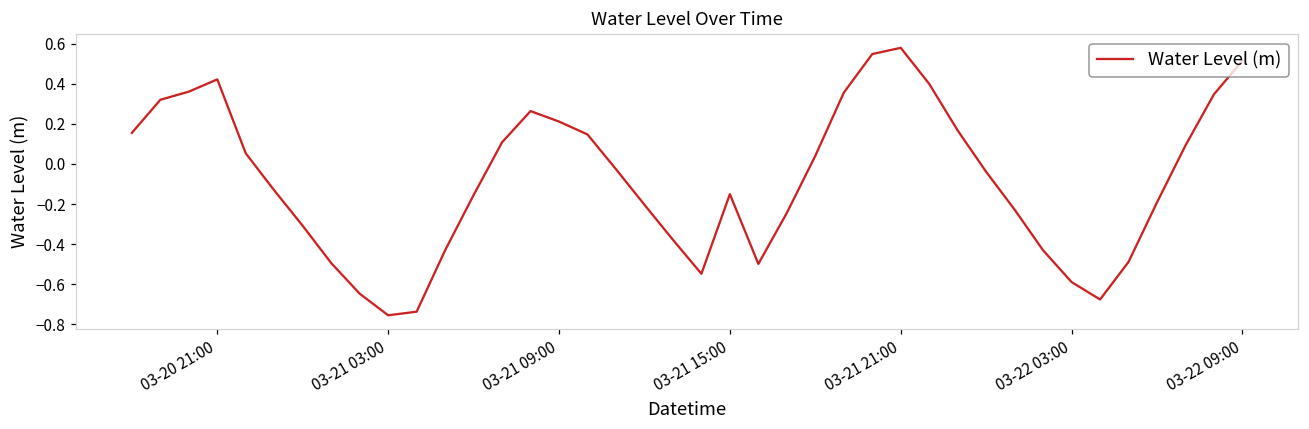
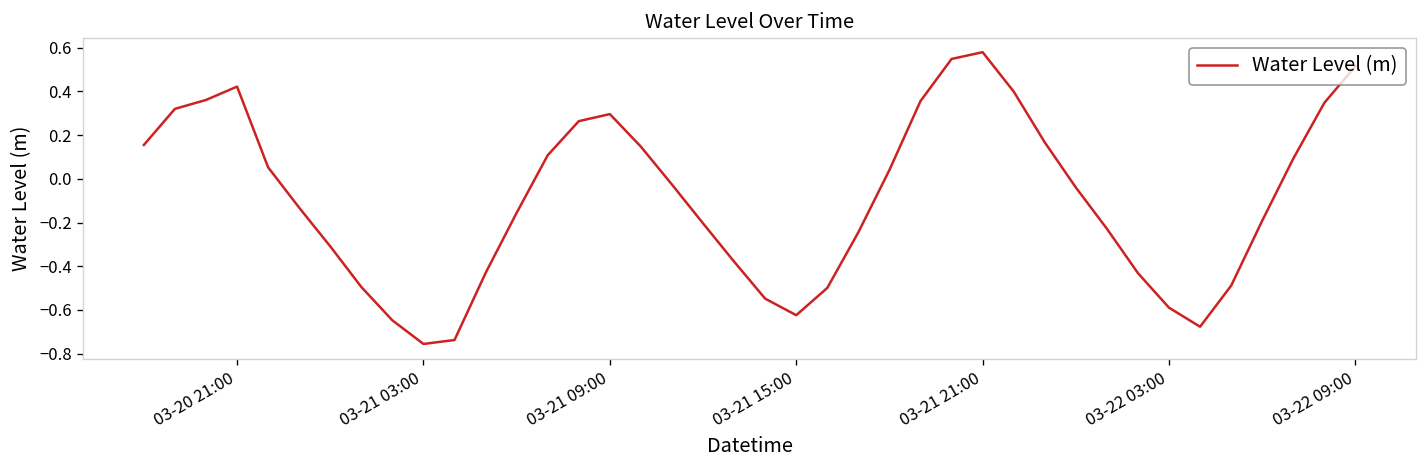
03-21 09:00: 0.21 -> 0.30
03-21 15:00: -0.15 -> -0.62
